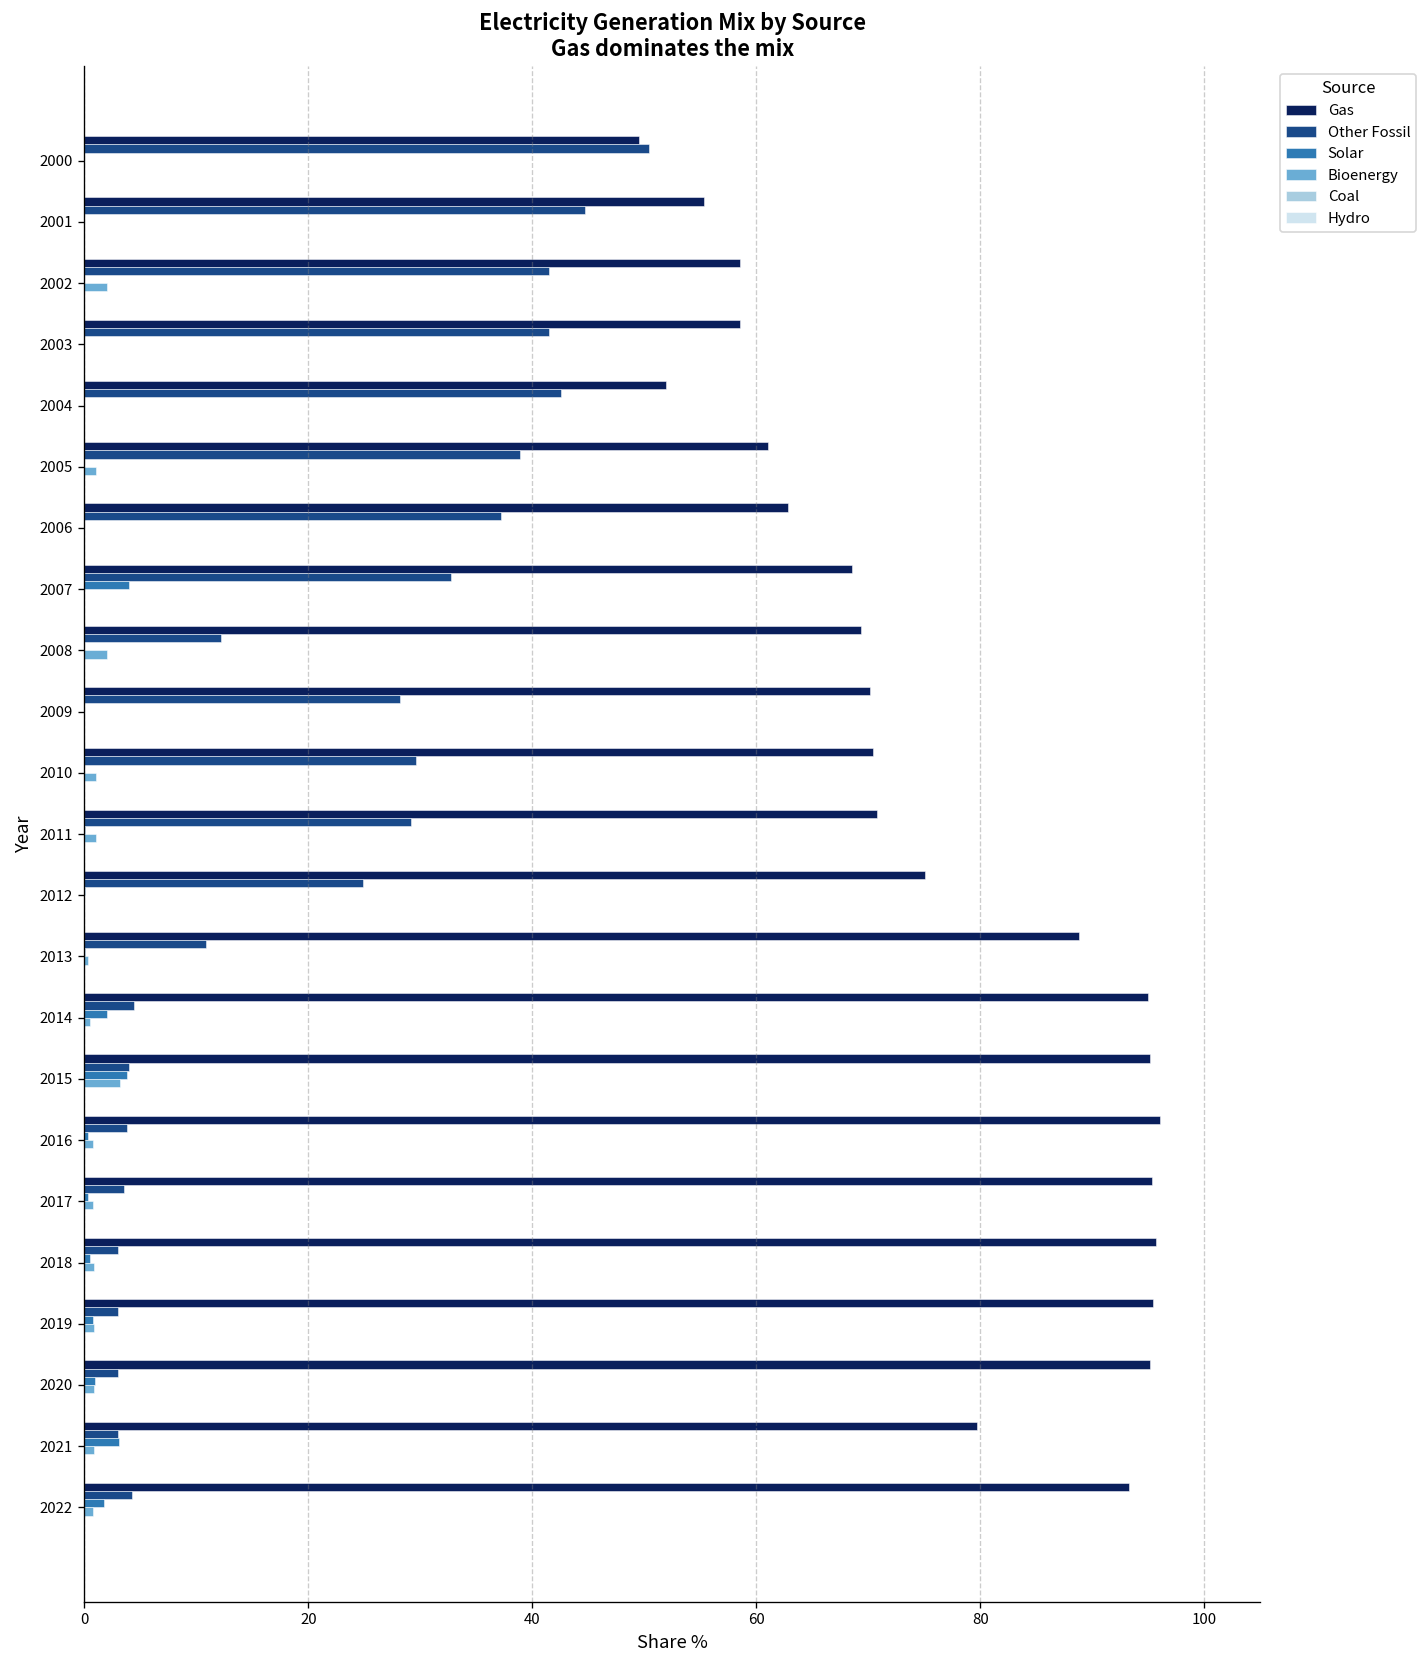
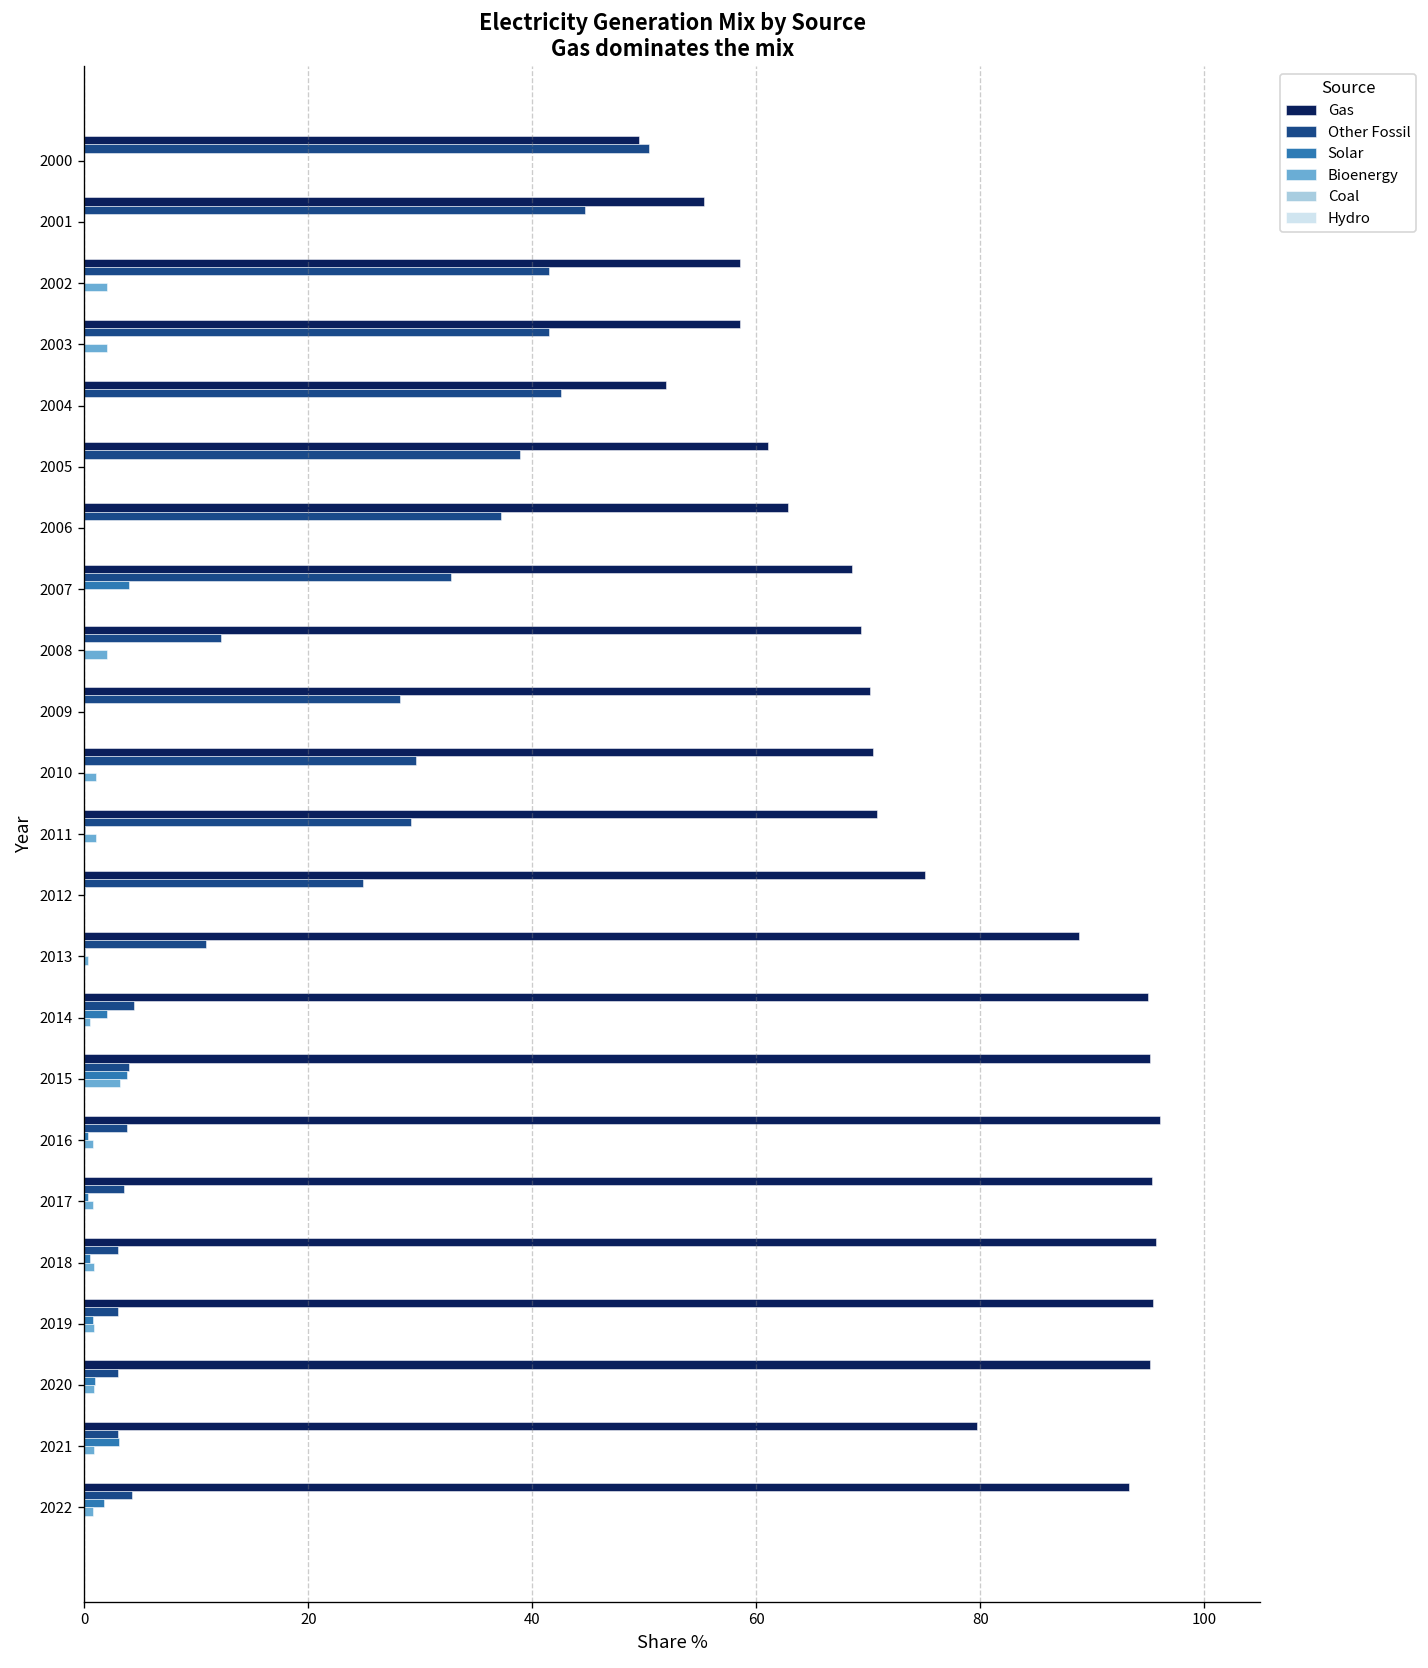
Bioenergy, 2003: 0 -> 2
Bioenergy, 2005: 1 -> 0
